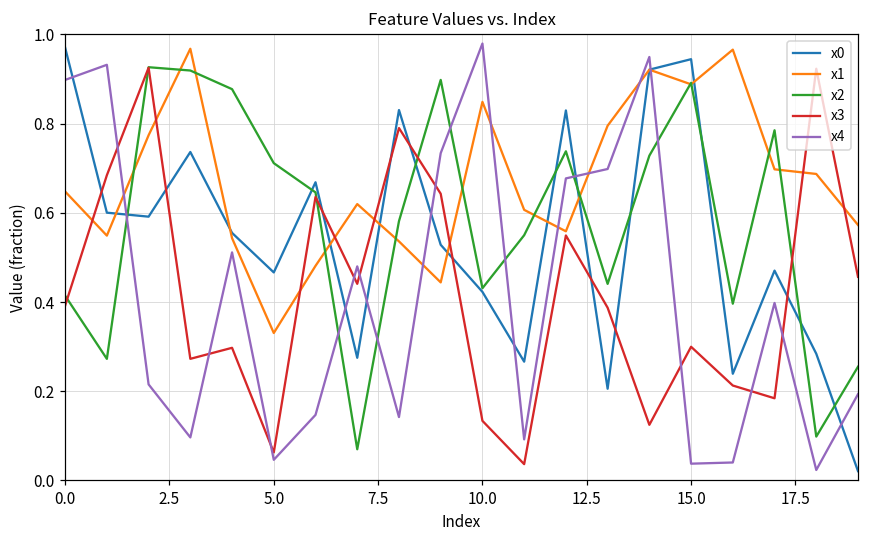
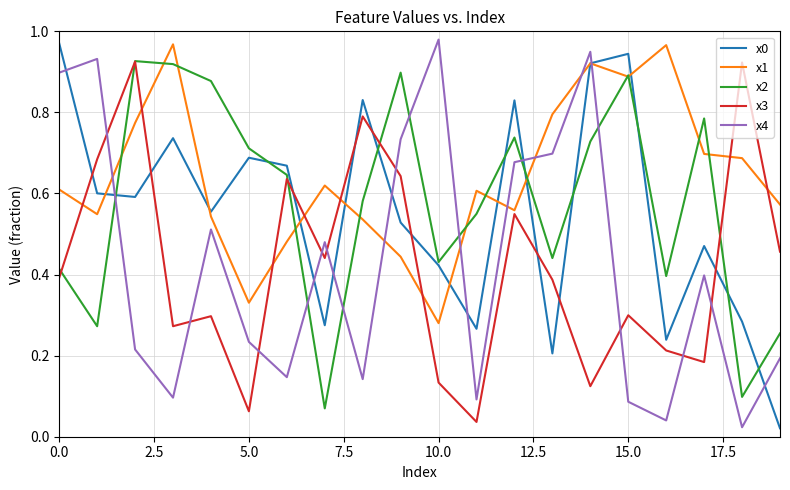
x1, 0.0: 0.65 -> 0.61
x0, 5.0: 0.47 -> 0.69
x4, 5.0: 0.05 -> 0.23
x1, 10.0: 0.85 -> 0.28
x4, 15.0: 0.04 -> 0.09
